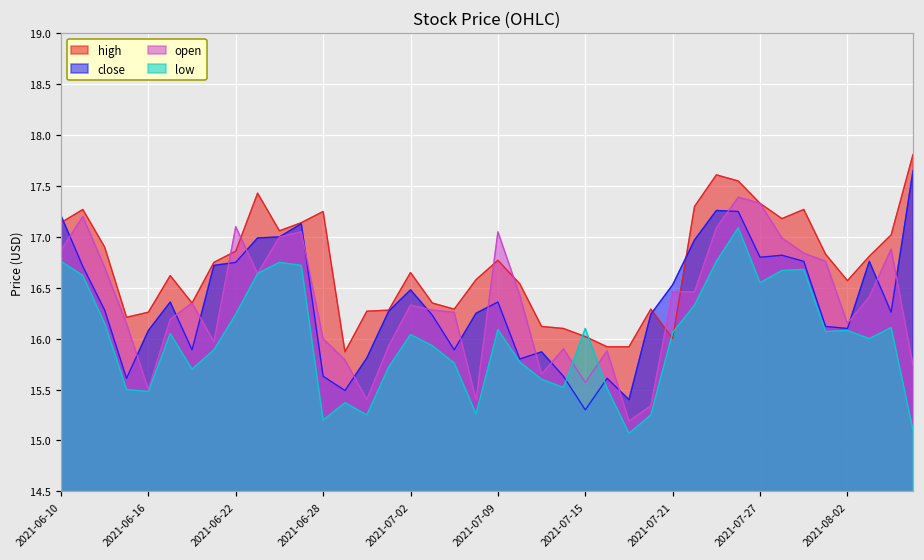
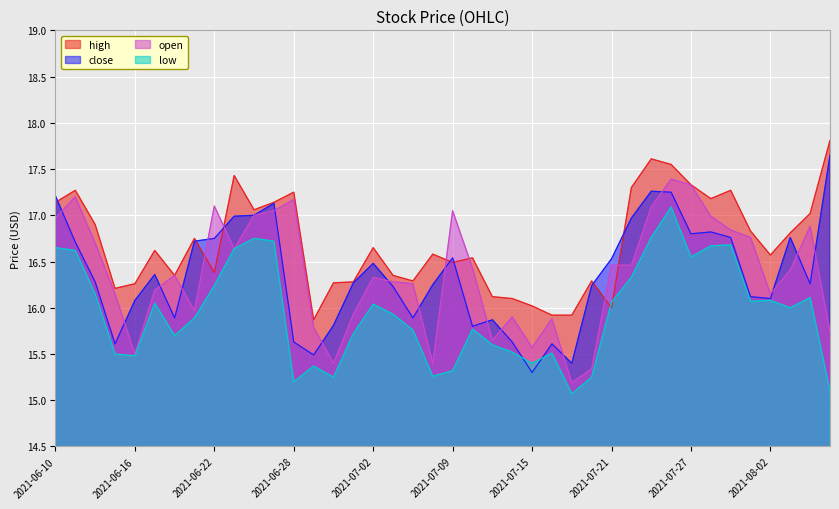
open, 2021-06-10: 16.9 -> 17.0
low, 2021-06-10: 16.8 -> 16.7
high, 2021-06-22: 16.9 -> 16.4
open, 2021-06-28: 16.0 -> 17.2
high, 2021-07-09: 16.8 -> 16.5
close, 2021-07-09: 16.4 -> 16.5
low, 2021-07-09: 16.1 -> 15.3
low, 2021-07-15: 16.1 -> 15.4
